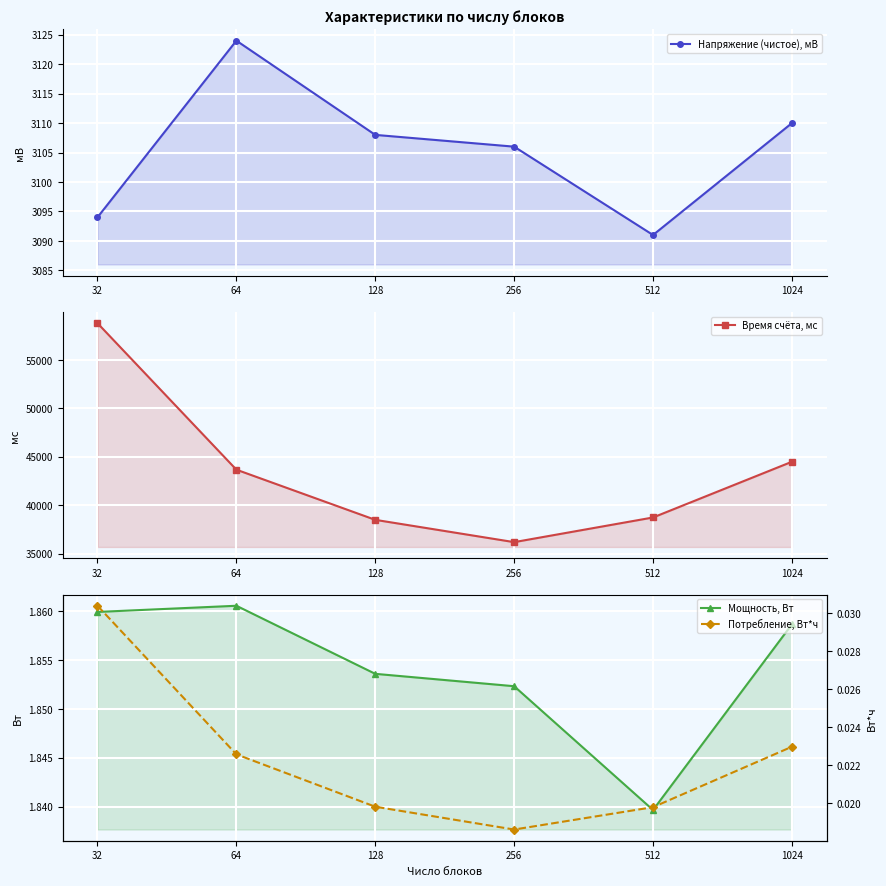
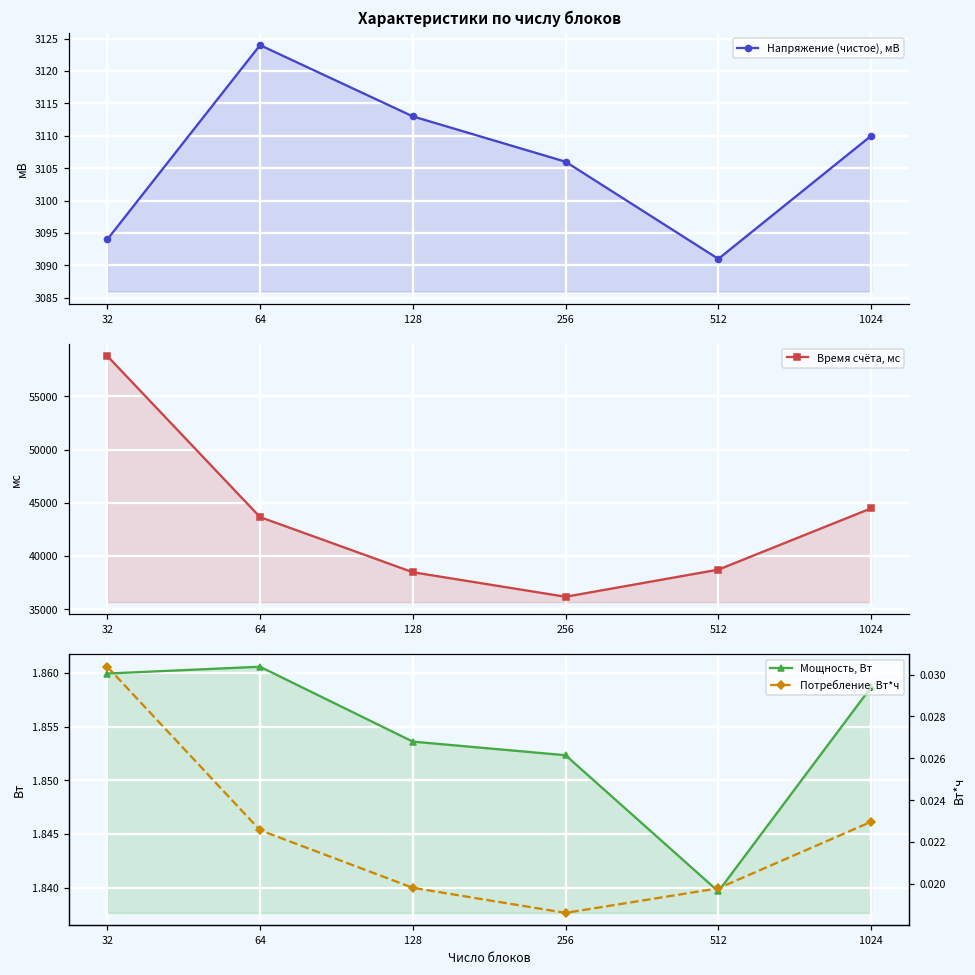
Характеристики по числу блоков, 128: 3108 -> 3113
